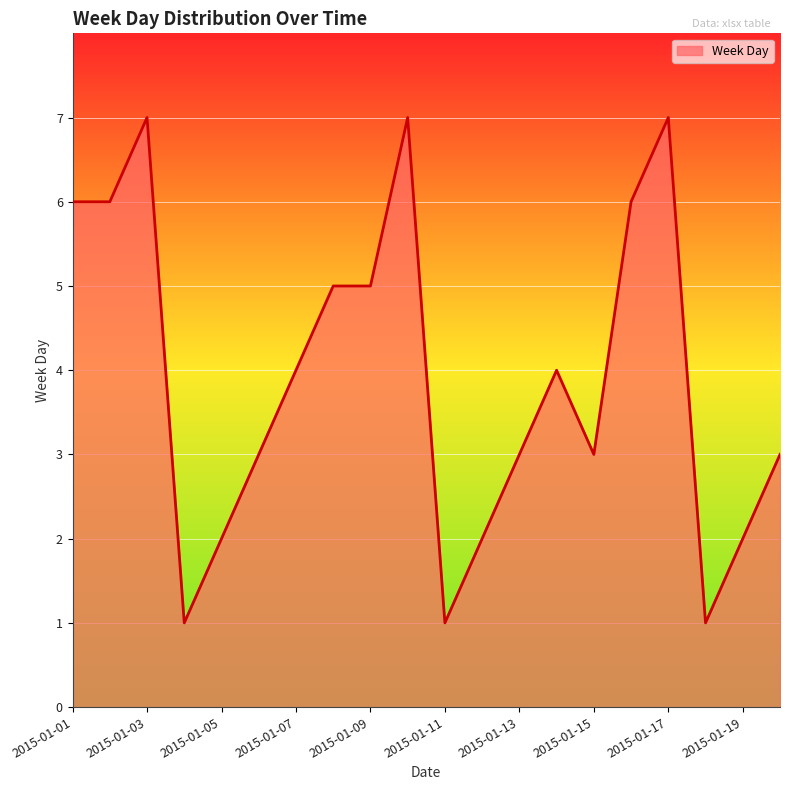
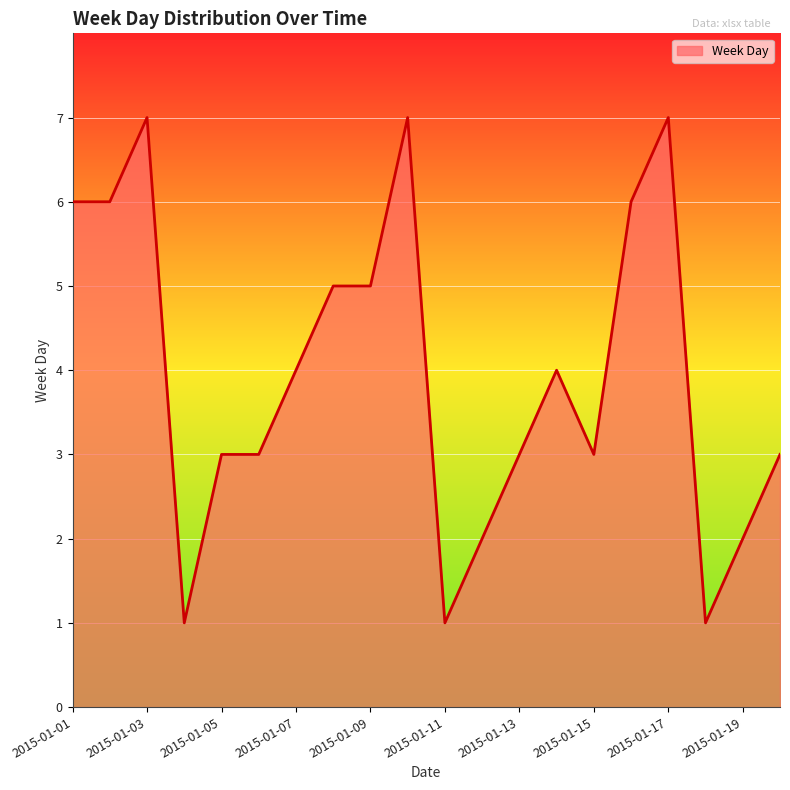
2015-01-05: 2 -> 3
